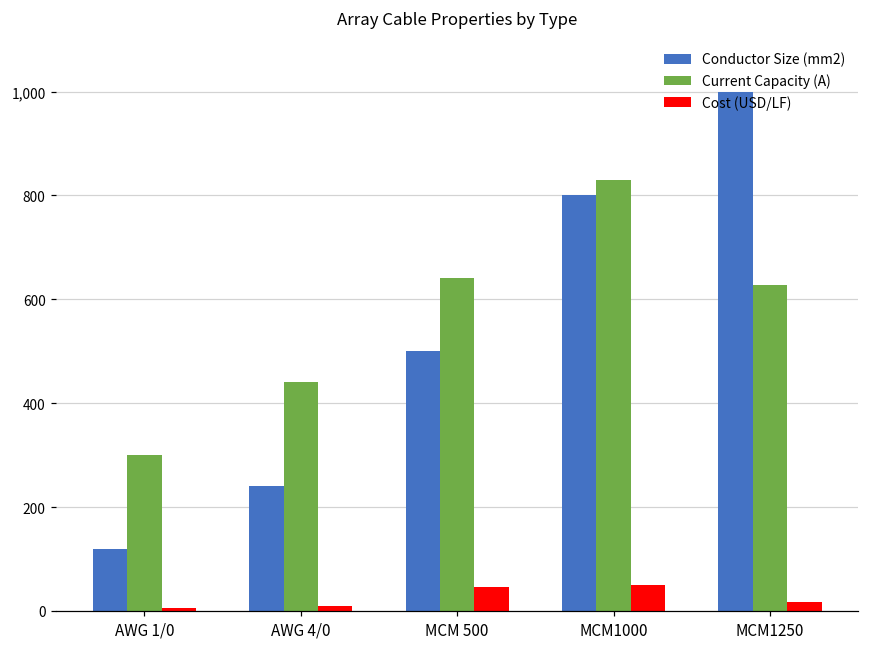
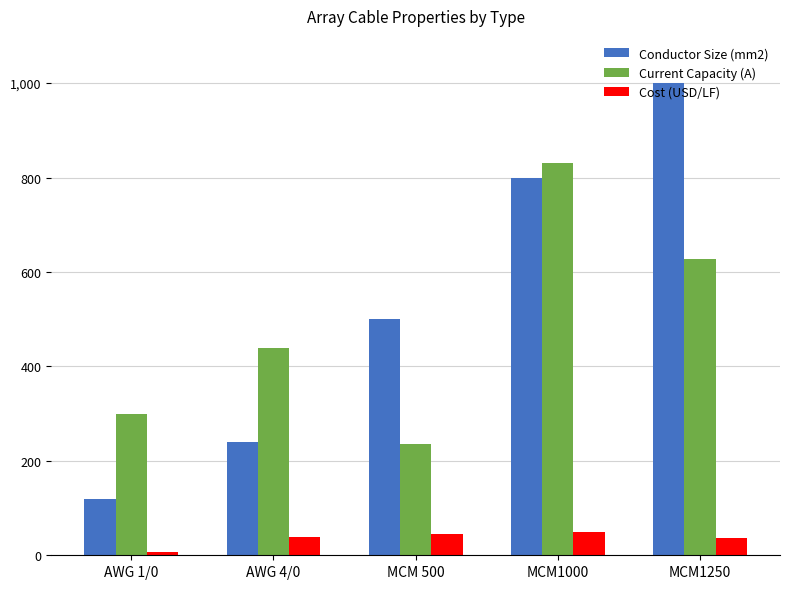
Cost (USD/LF), AWG 4/0: 10 -> 40
Current Capacity (A), MCM 500: 640 -> 240
Cost (USD/LF), MCM1250: 20 -> 40
